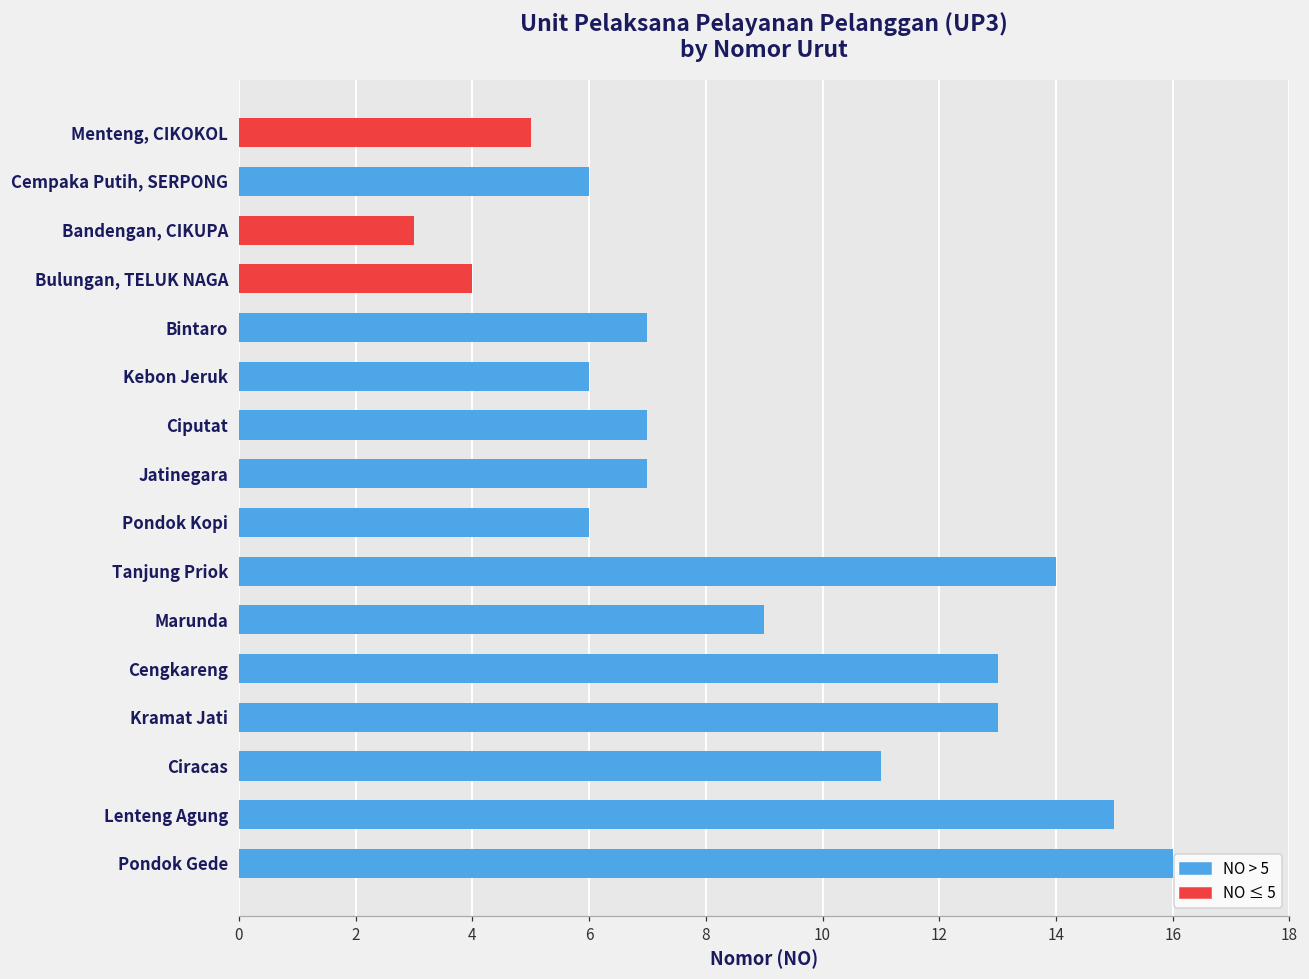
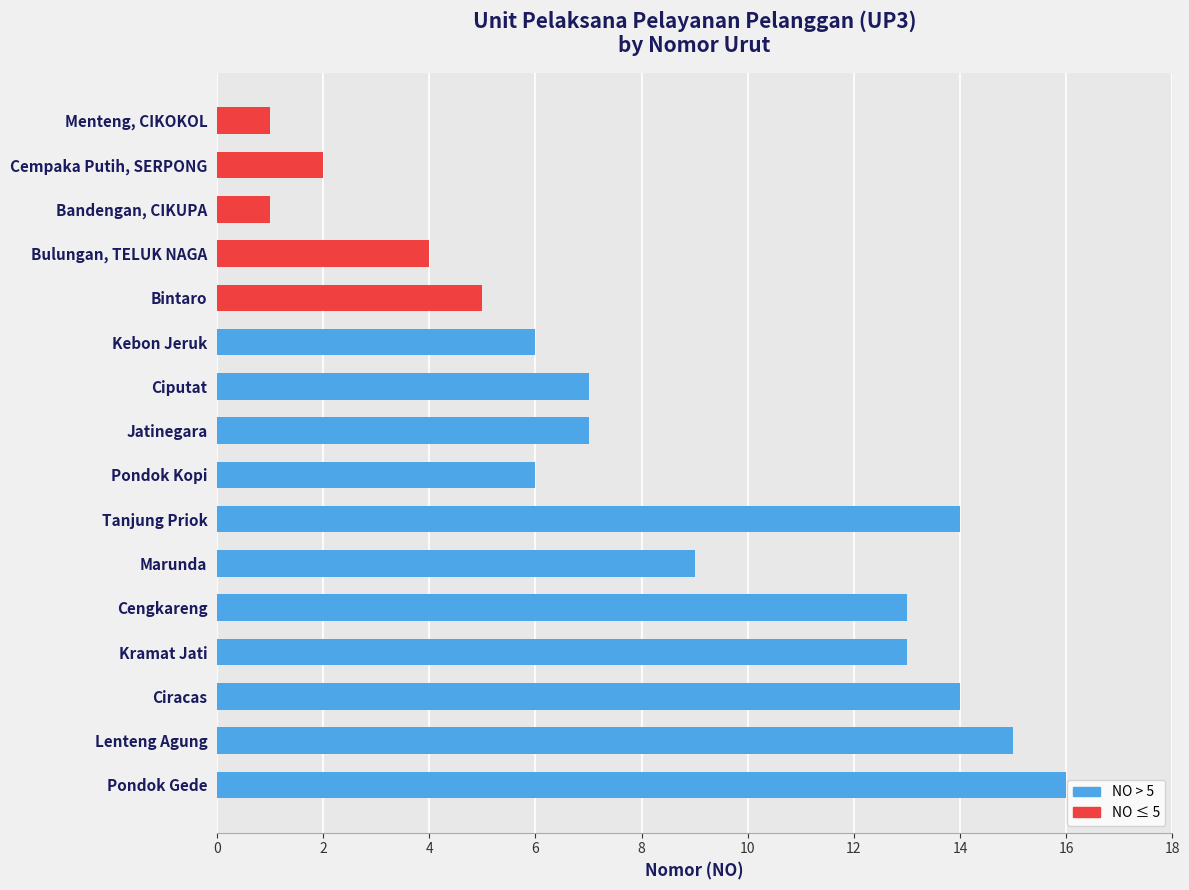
Menteng, CIKOKOL: 5 -> 1
Cempaka Putih, SERPONG: 6 -> 2
Bandengan, CIKUPA: 3 -> 1
Bintaro: 7 -> 5
Ciracas: 11 -> 14
